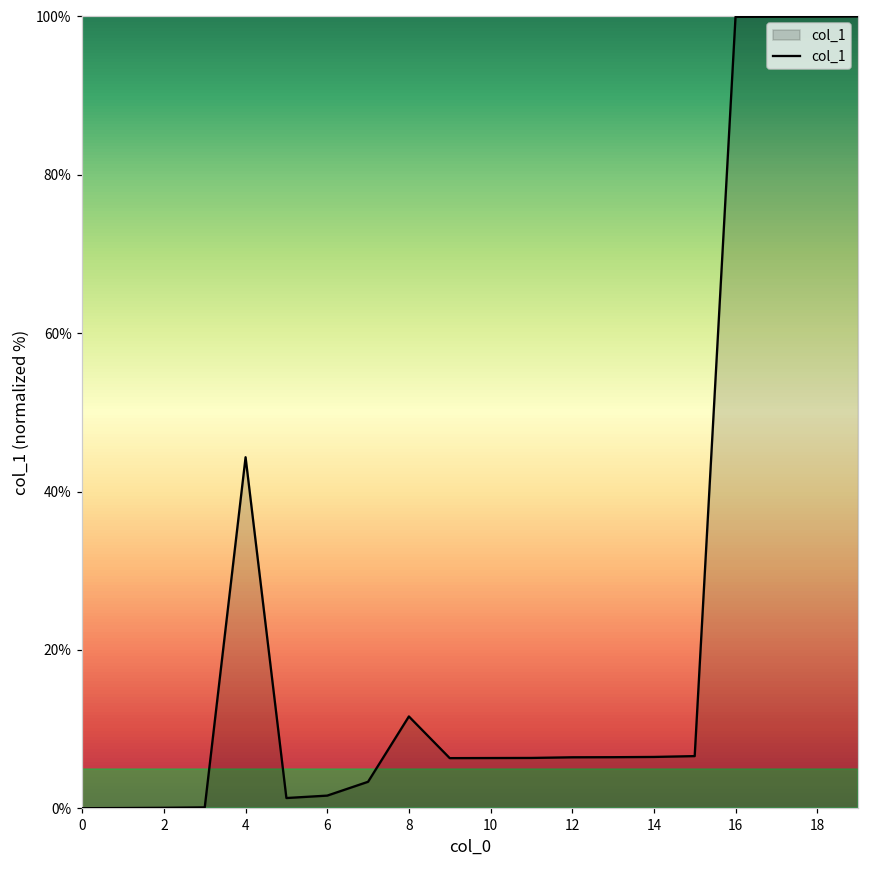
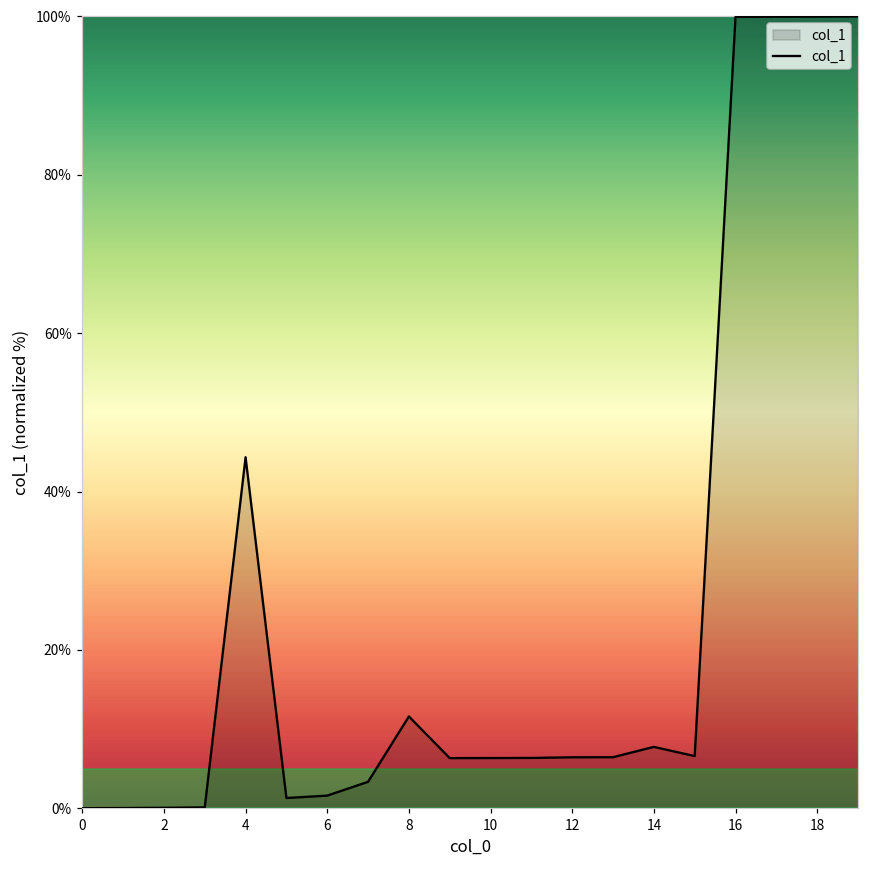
14: 6% -> 8%
